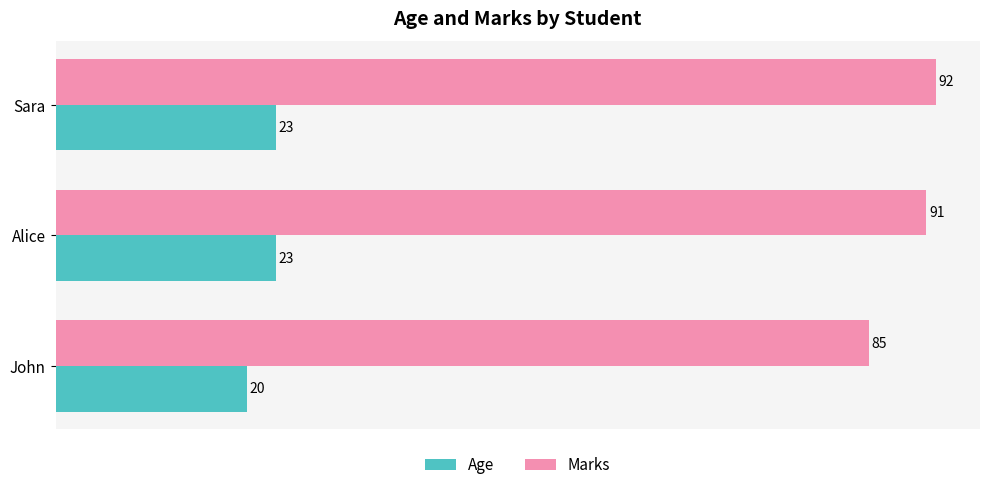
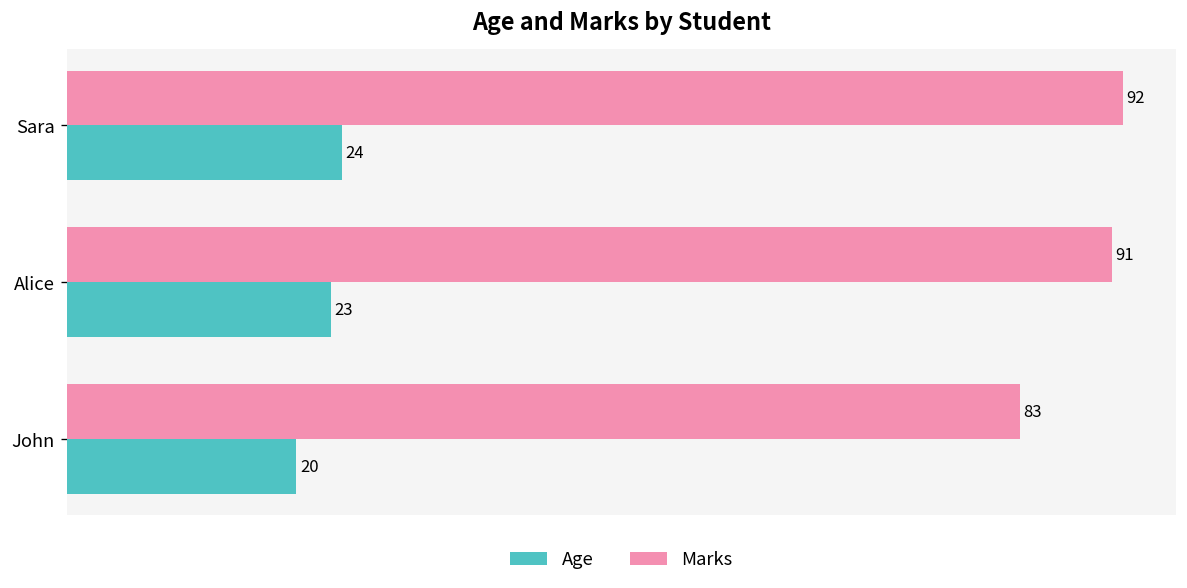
Age, Sara: 23 -> 24
Marks, John: 85 -> 83
